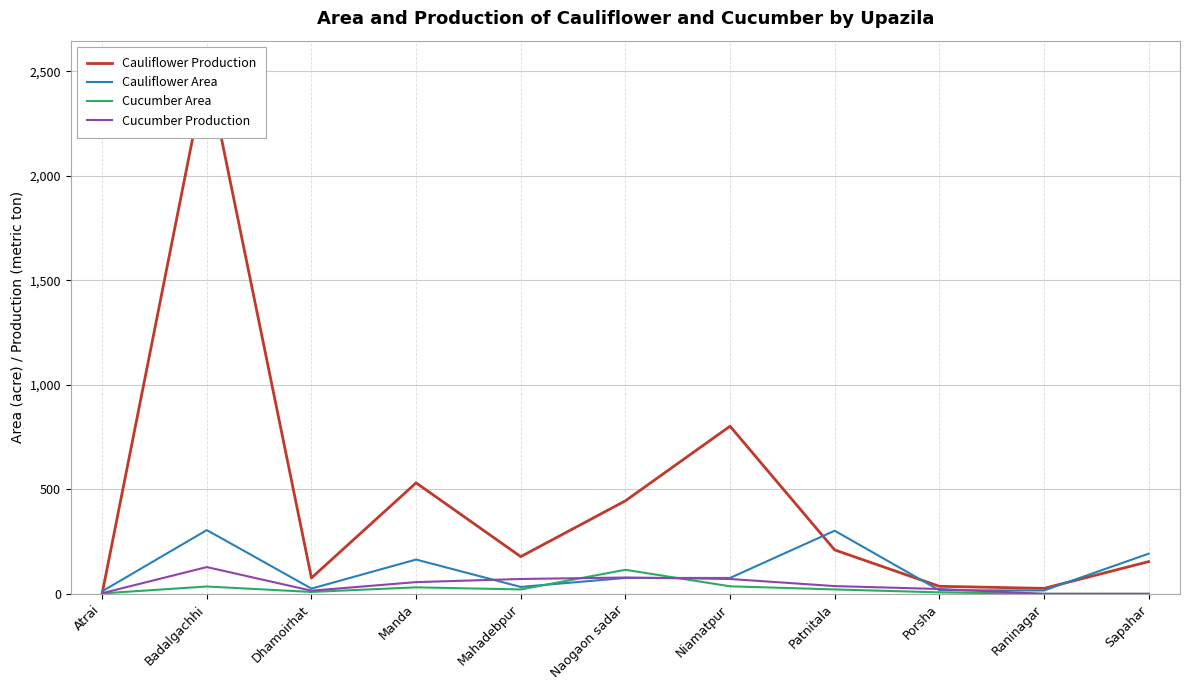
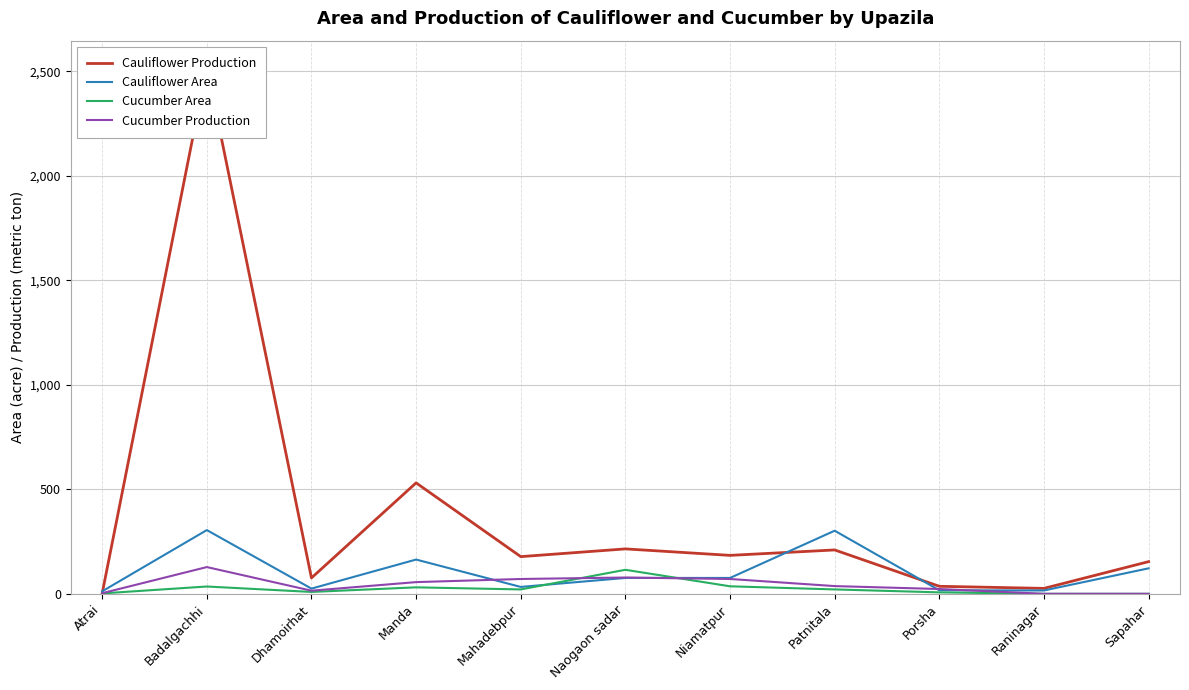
Cauliflower Production, Naogaon sadar: 450 -> 220
Cauliflower Production, Niamatpur: 800 -> 180
Cauliflower Area, Sapahar: 190 -> 120
